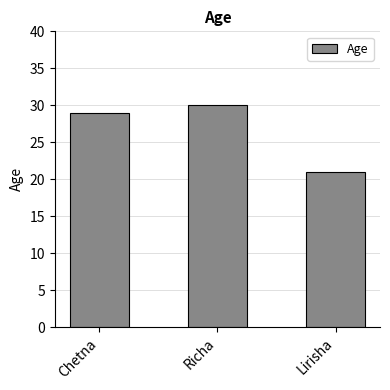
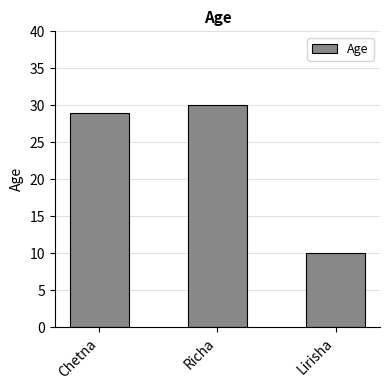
Lirisha: 21 -> 10
